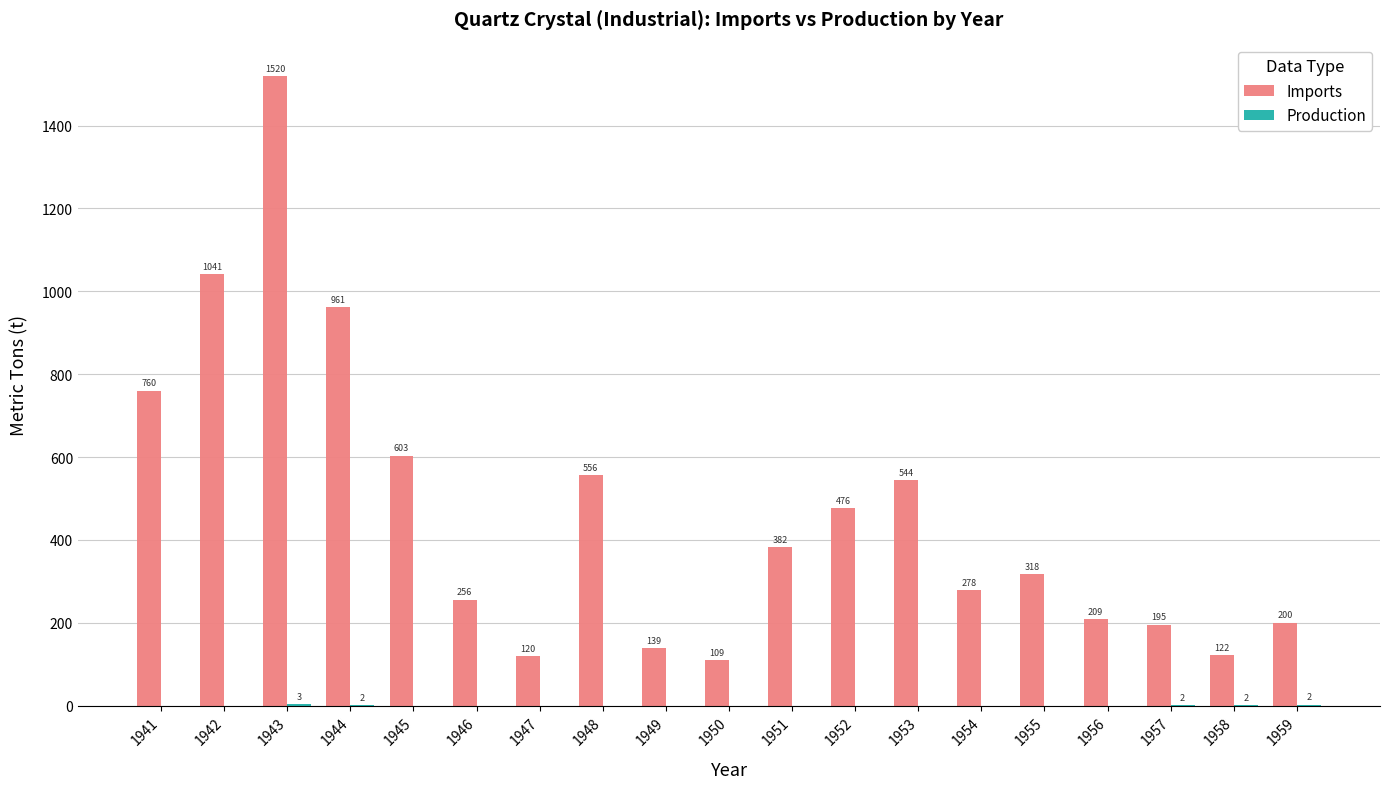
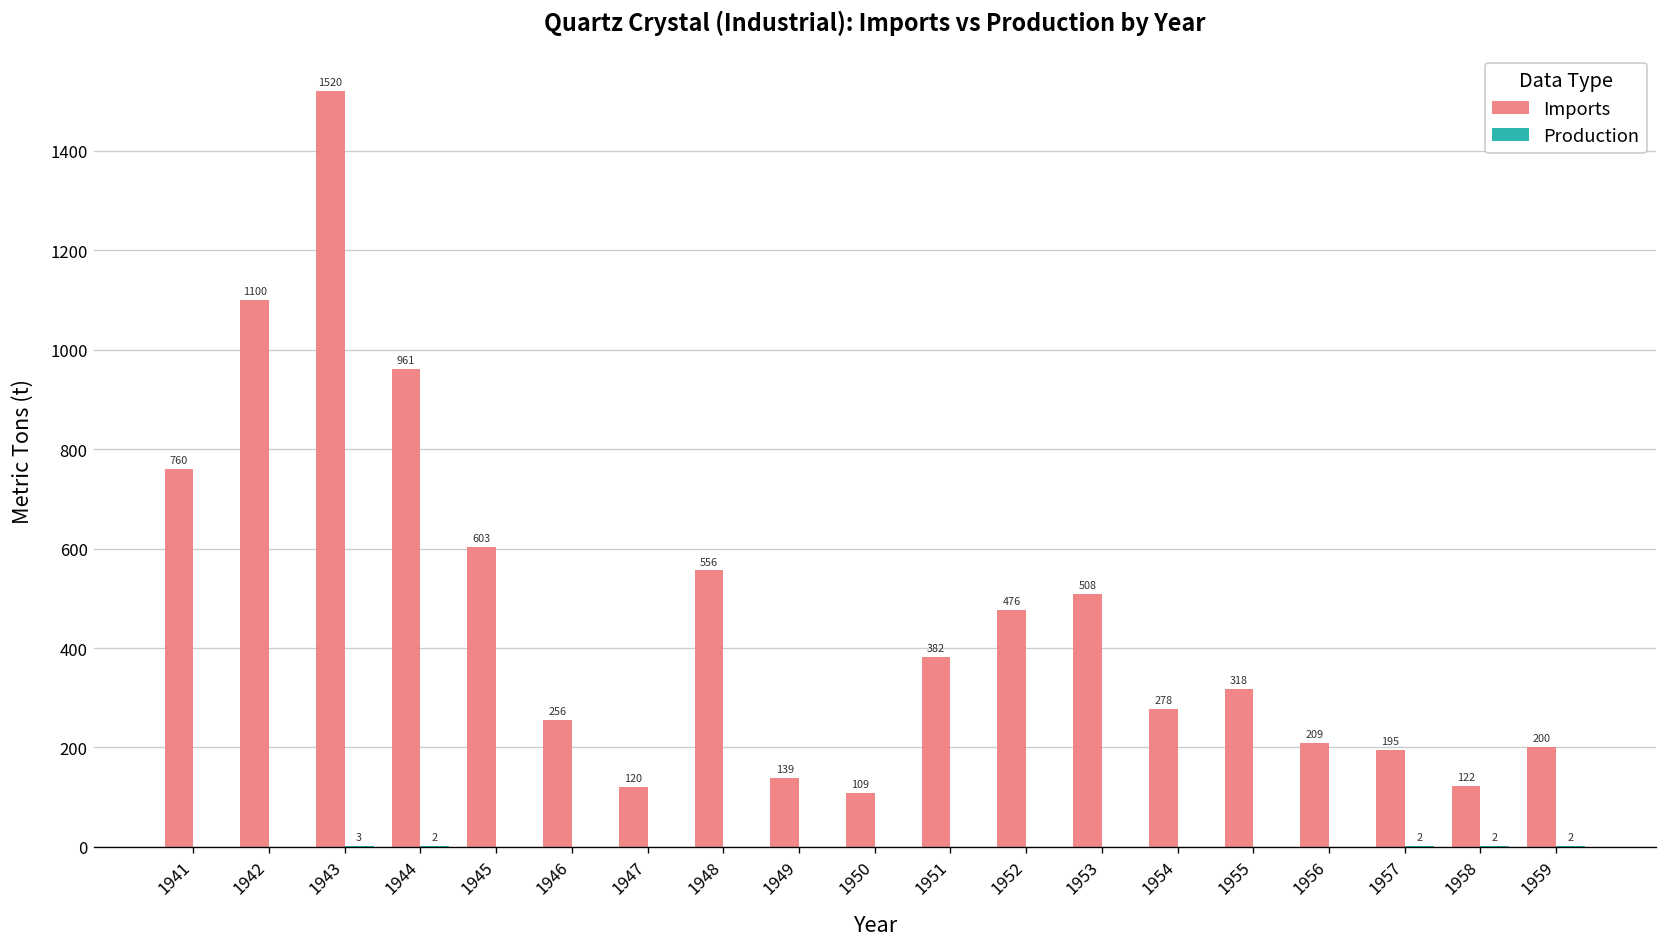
Imports, 1942: 1041 -> 1100
Imports, 1953: 544 -> 508
